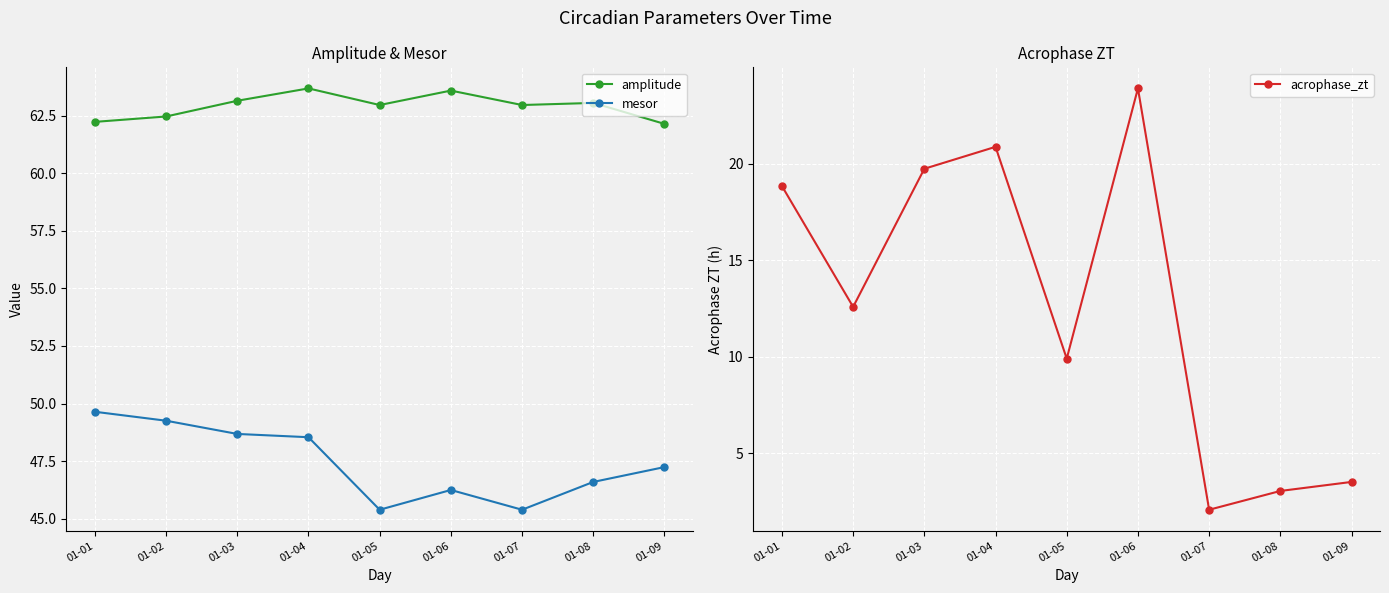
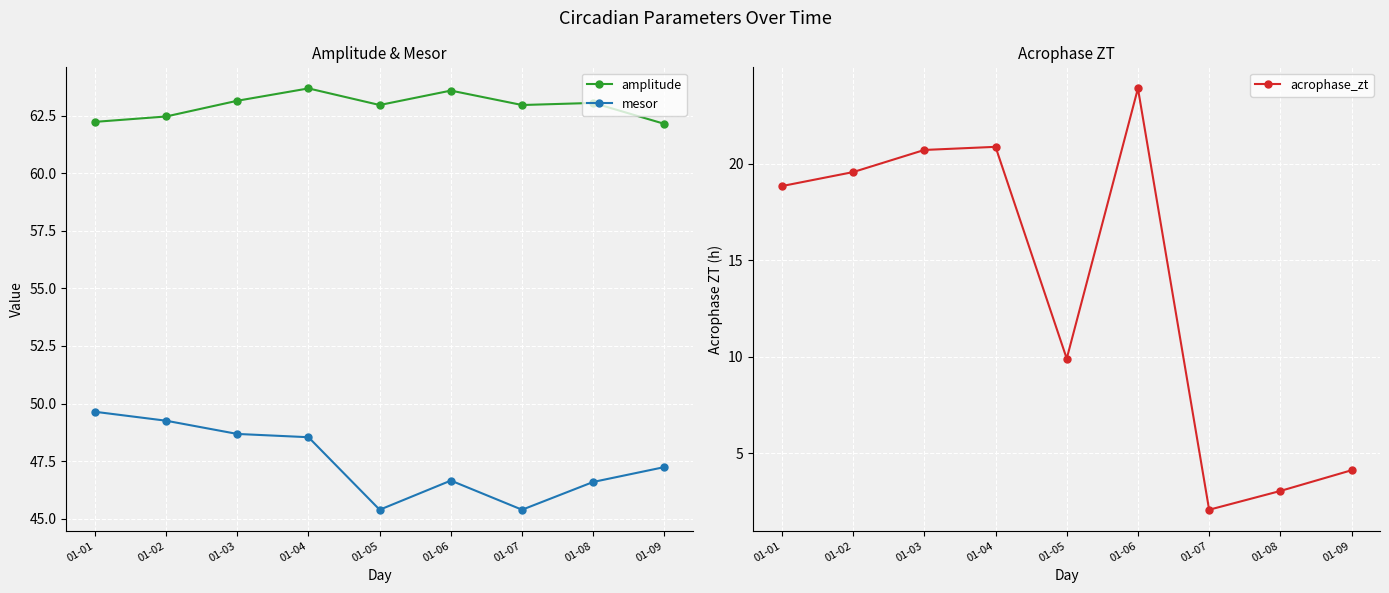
Amplitude & Mesor, mesor, 01-06: 46.2 -> 46.7
Acrophase ZT, 01-02: 12.6 -> 19.6
Acrophase ZT, 01-03: 19.7 -> 20.7
Acrophase ZT, 01-09: 3.5 -> 4.1
